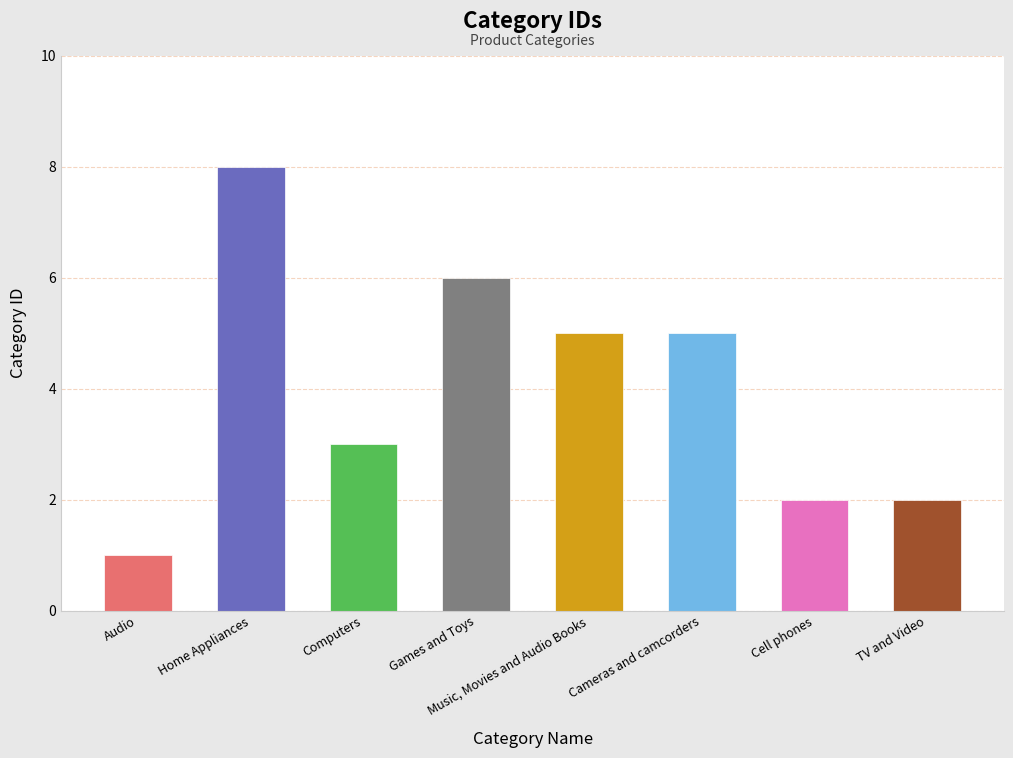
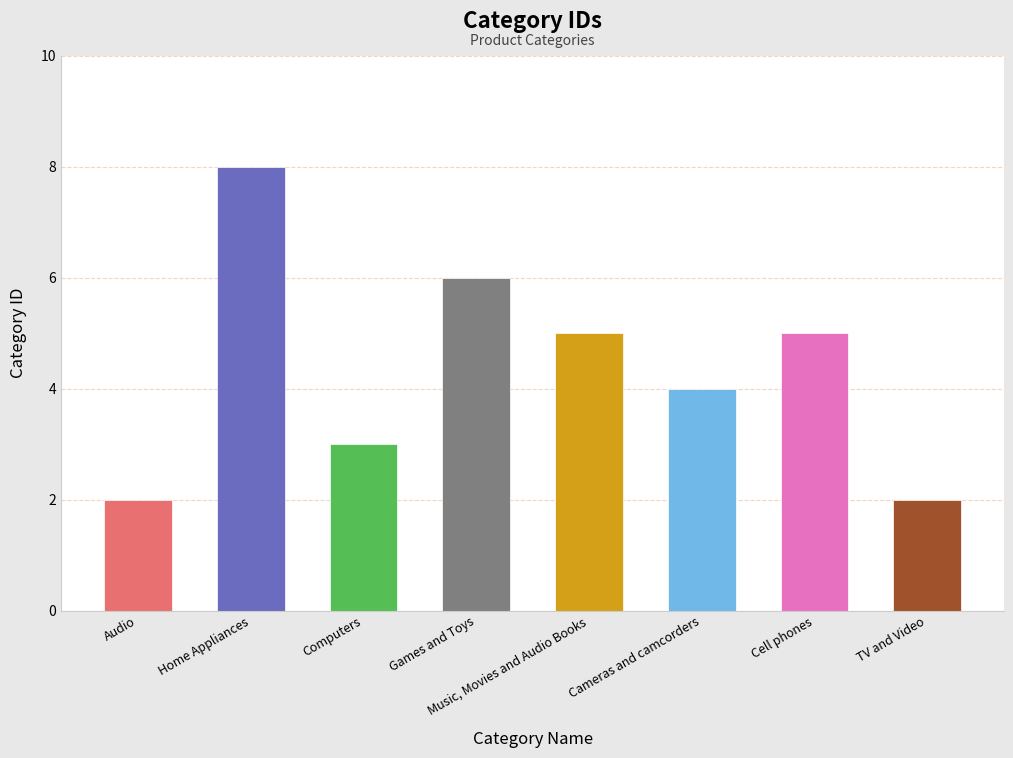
Audio: 1 -> 2
Cameras and camcorders: 5 -> 4
Cell phones: 2 -> 5
